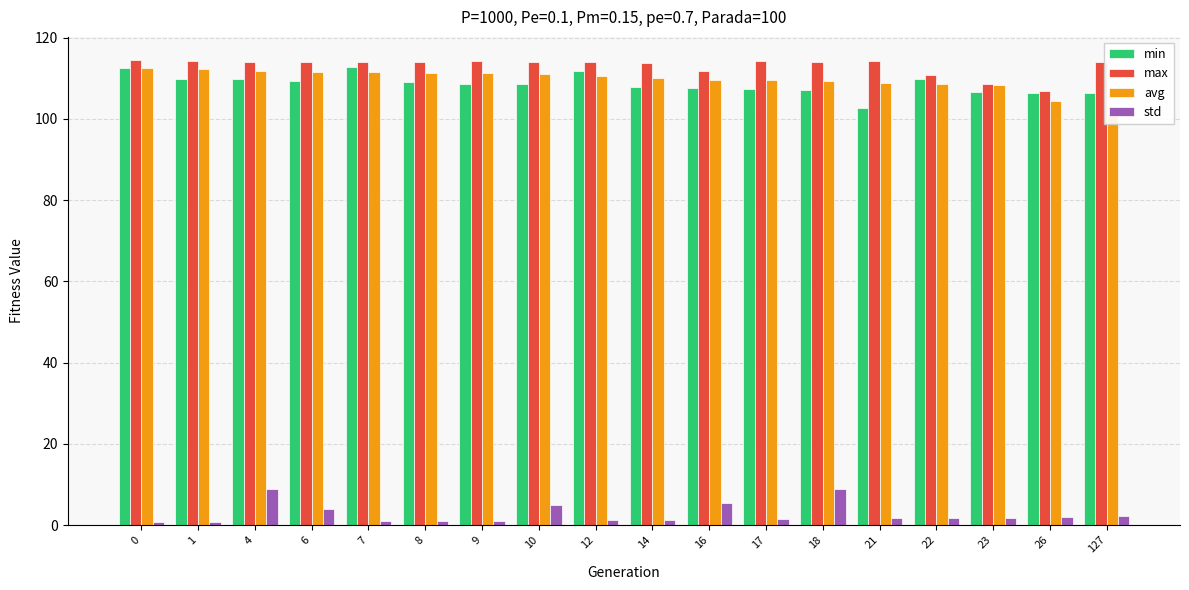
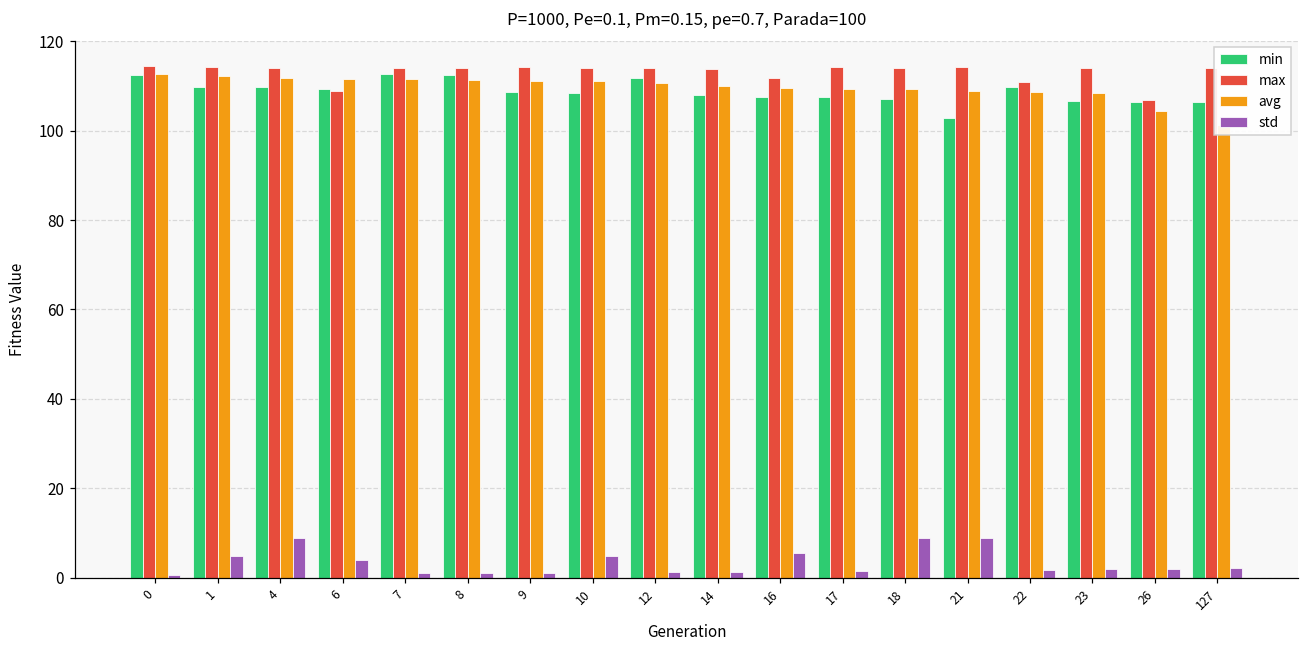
std, 1: 1 -> 5
max, 6: 114 -> 109
min, 8: 109 -> 112
std, 21: 2 -> 9
max, 23: 109 -> 114
